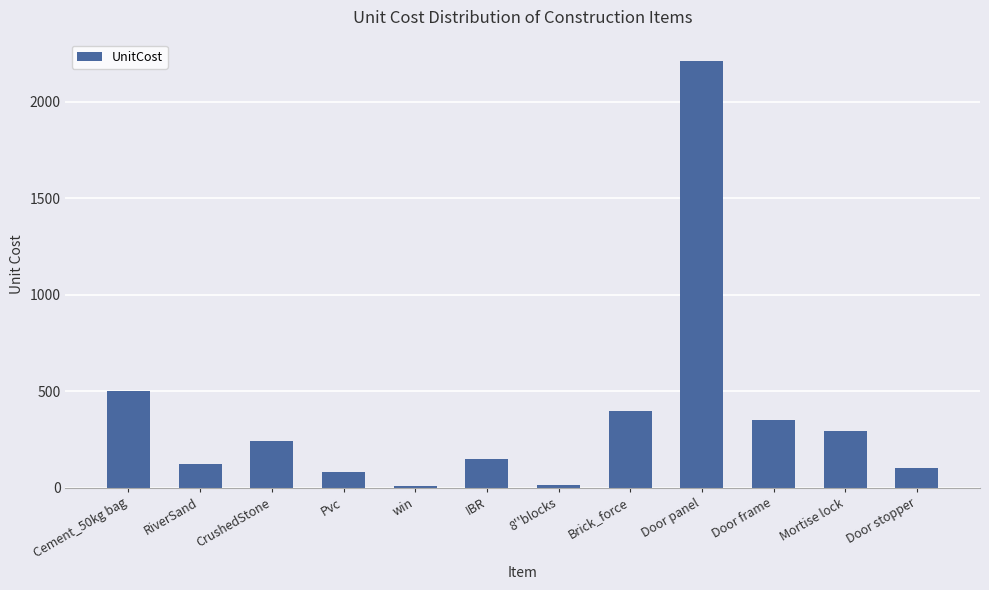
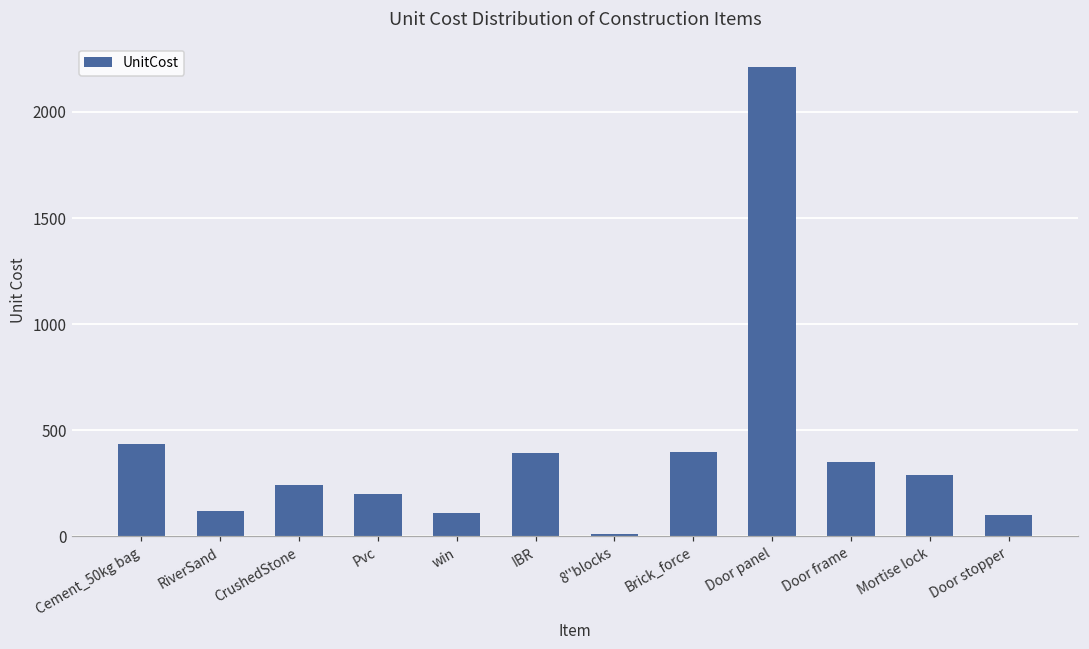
Cement_50kg bag: 500 -> 430
Pvc: 80 -> 200
win: 10 -> 110
IBR: 150 -> 390
